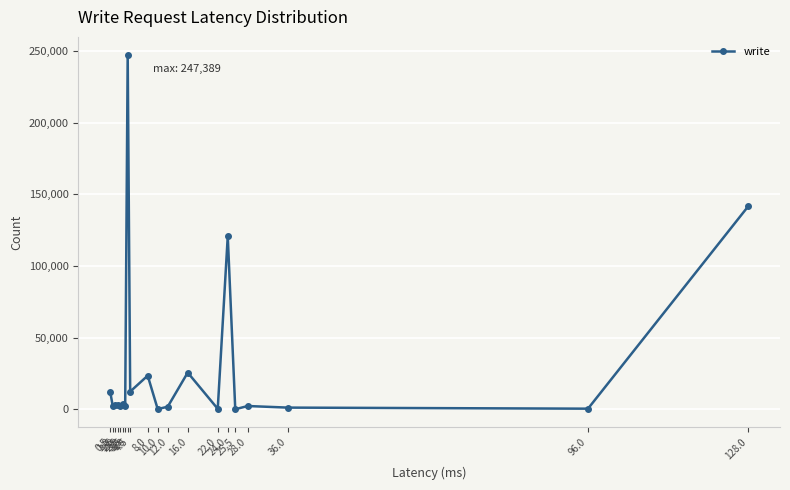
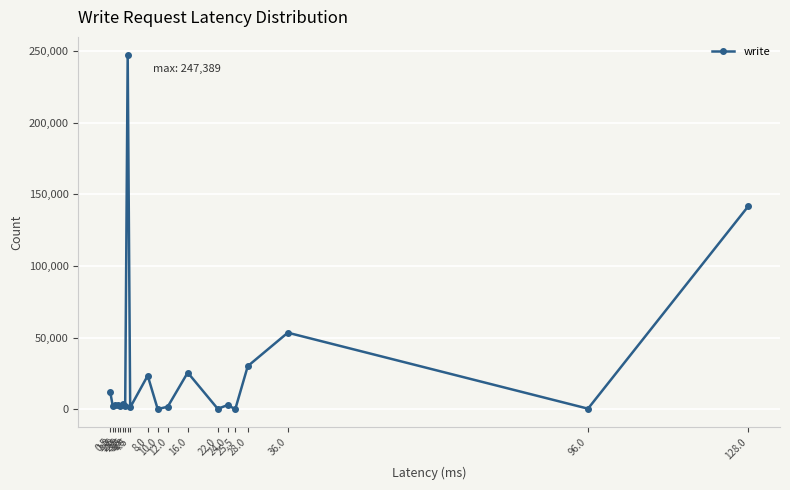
4.5: 12,000 -> 1,000
24.0: 121,000 -> 3,000
28.0: 2,000 -> 30,000
36.0: 1,000 -> 53,000
